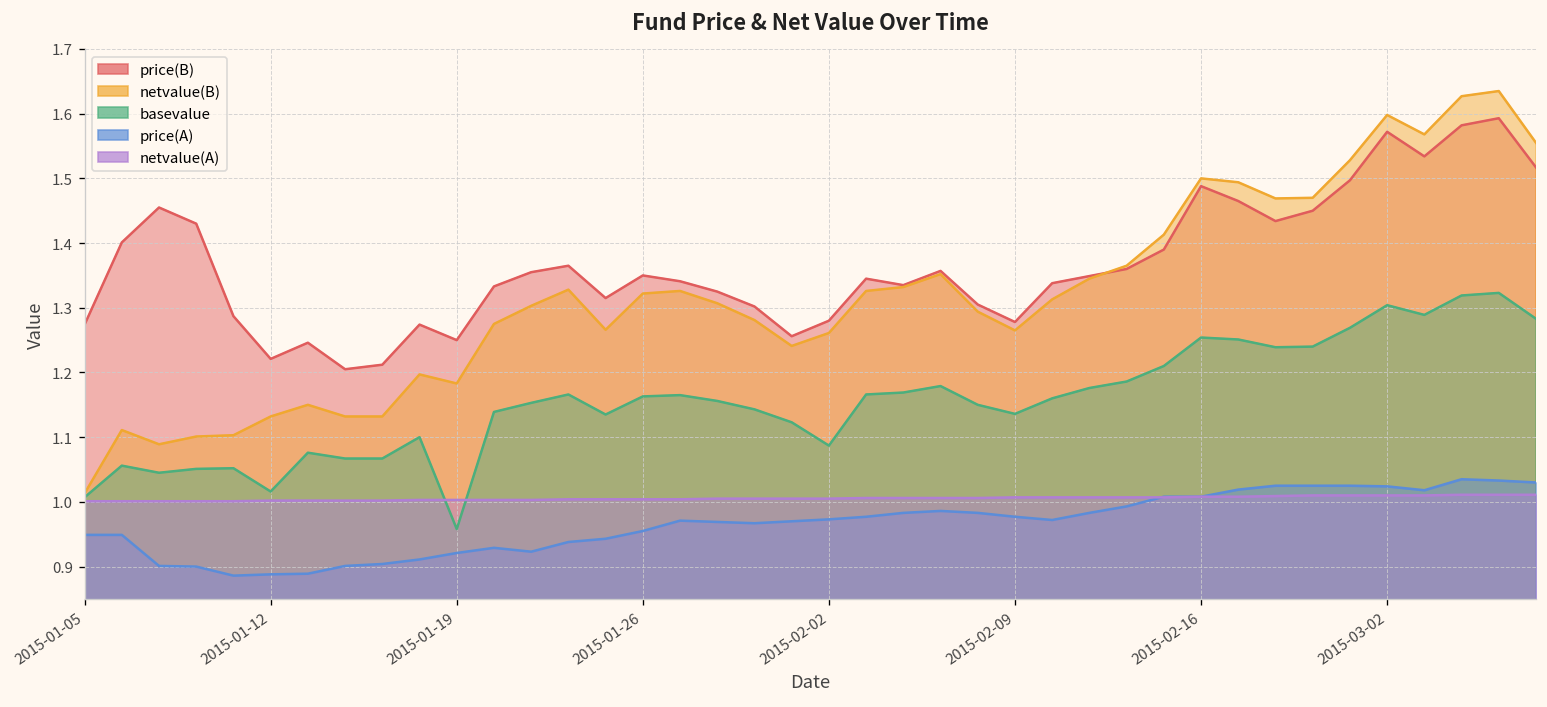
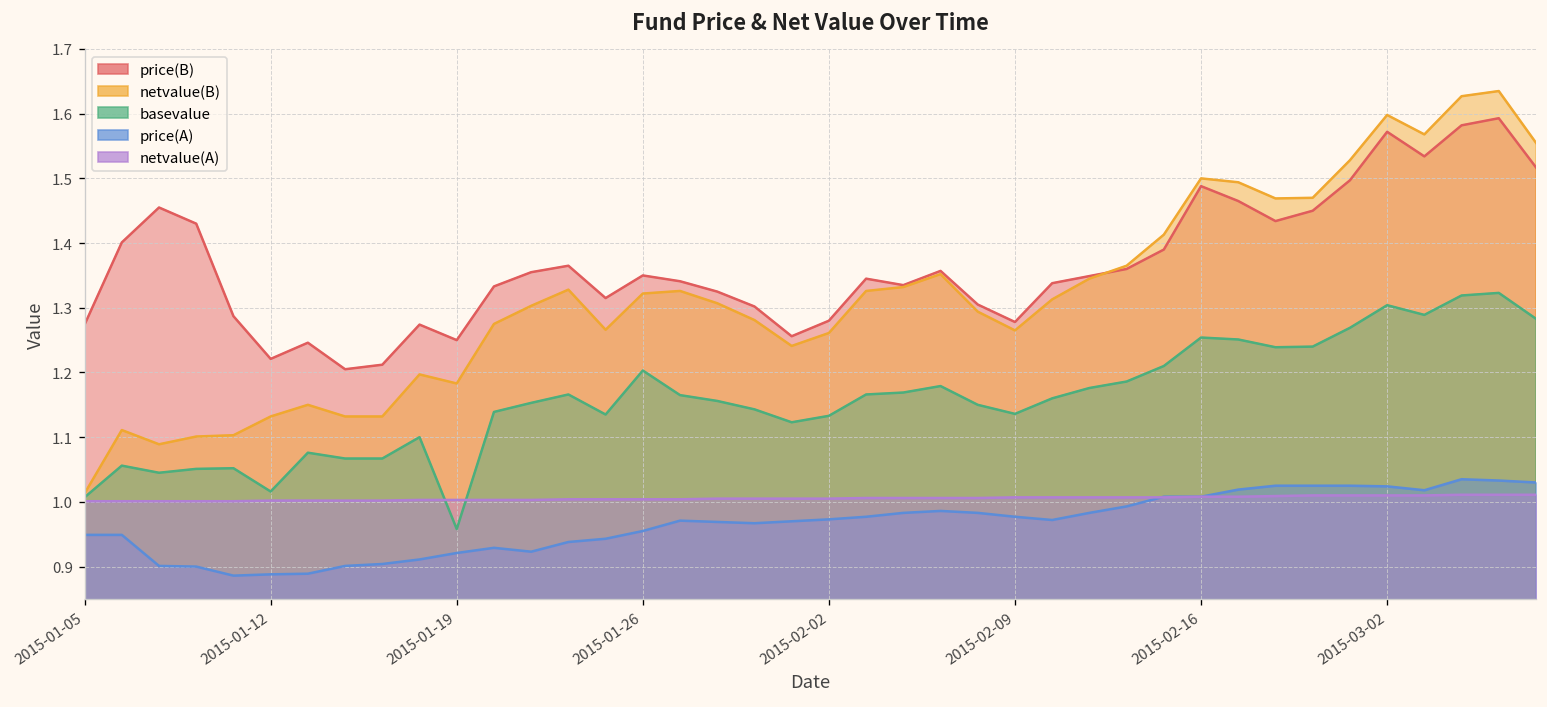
basevalue, 2015-01-26: 1.16 -> 1.20
basevalue, 2015-02-02: 1.09 -> 1.13
